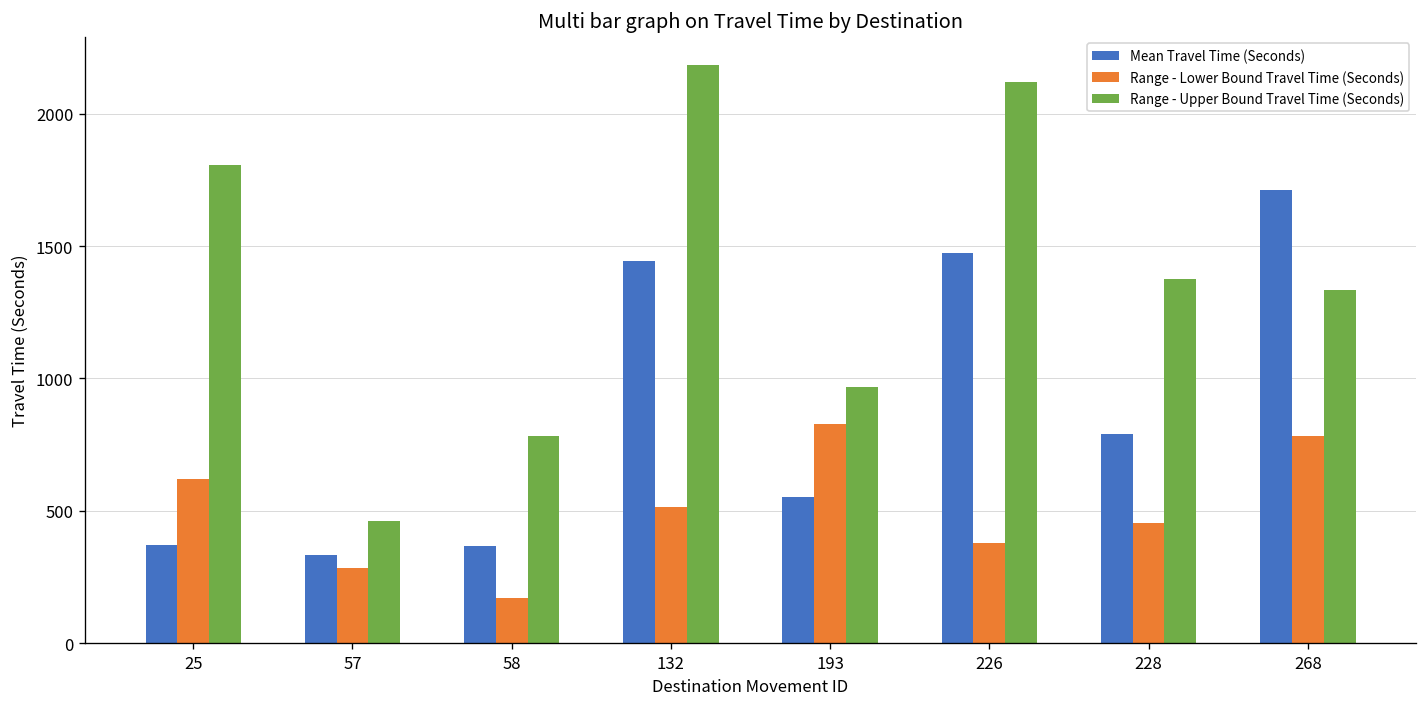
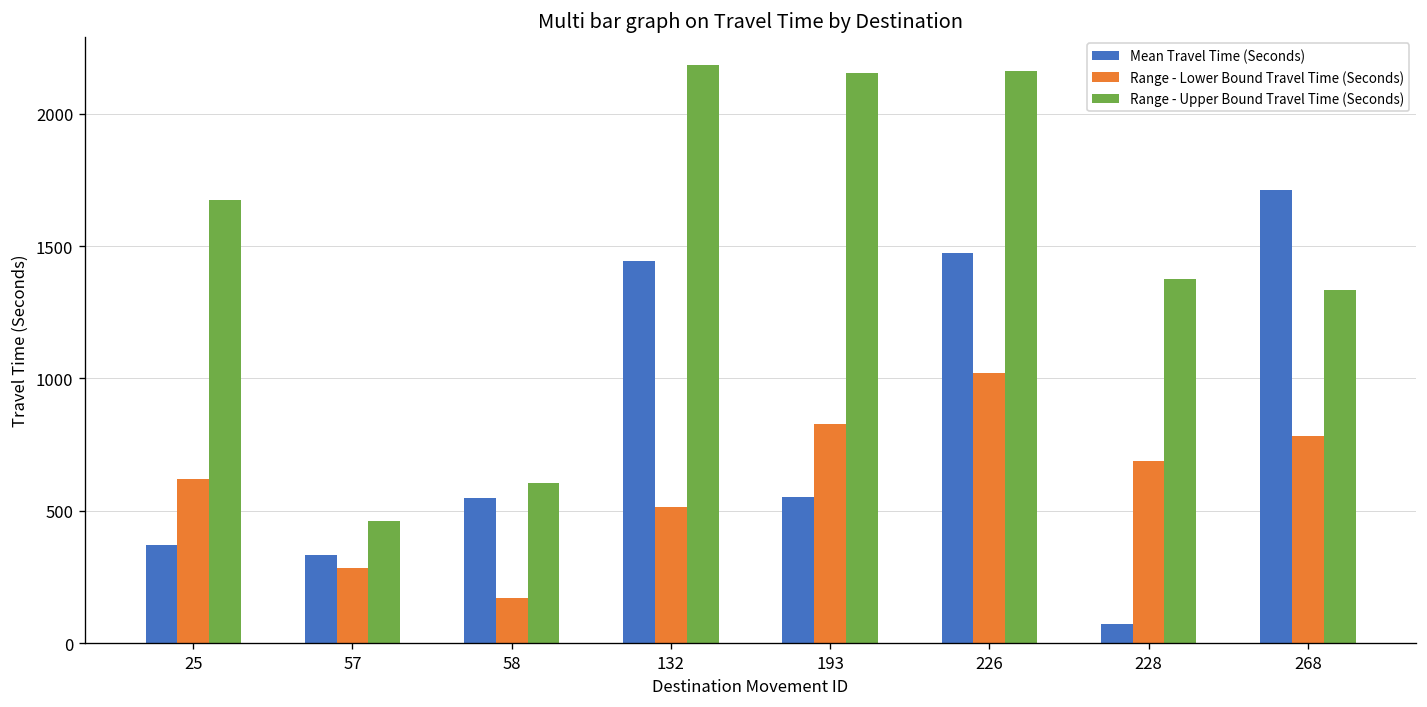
Range - Upper Bound Travel Time (Seconds), 25: 1810 -> 1680
Mean Travel Time (Seconds), 58: 370 -> 550
Range - Upper Bound Travel Time (Seconds), 58: 780 -> 610
Range - Upper Bound Travel Time (Seconds), 193: 970 -> 2150
Range - Lower Bound Travel Time (Seconds), 226: 380 -> 1020
Range - Upper Bound Travel Time (Seconds), 226: 2120 -> 2160
Mean Travel Time (Seconds), 228: 790 -> 70
Range - Lower Bound Travel Time (Seconds), 228: 450 -> 690
